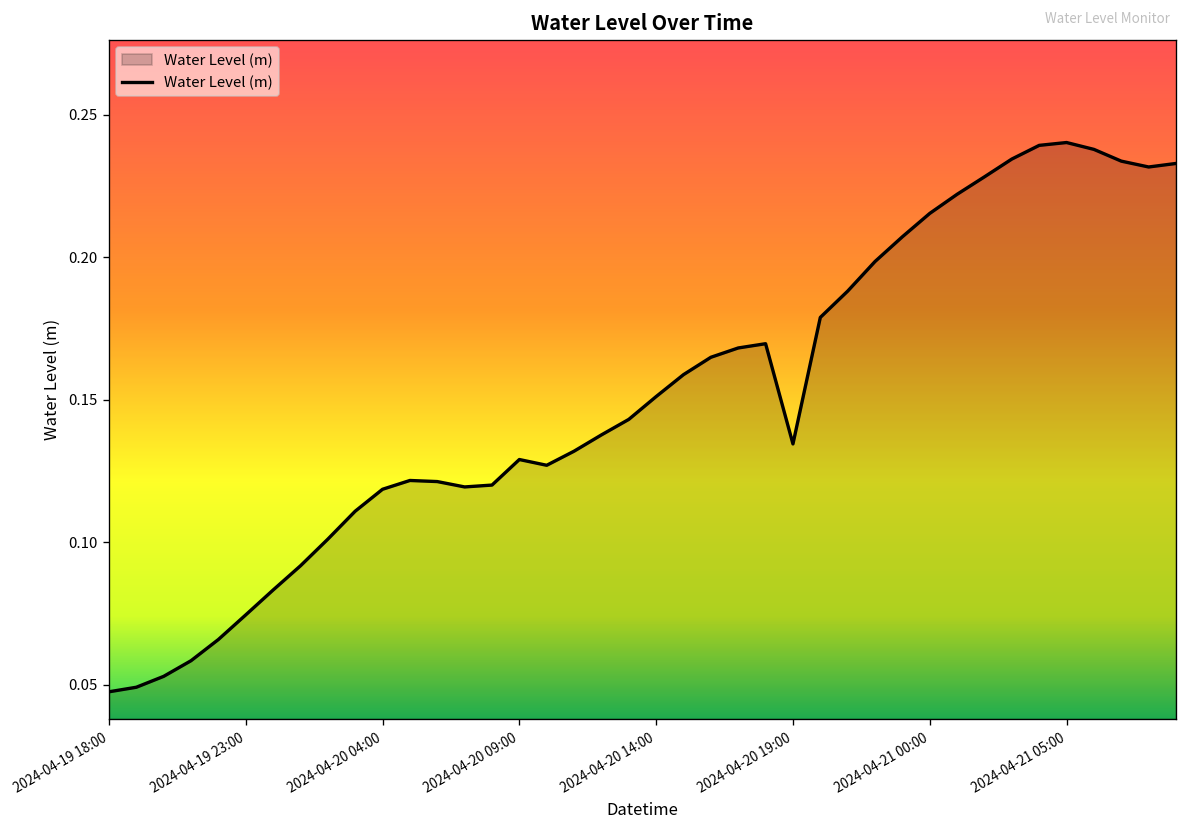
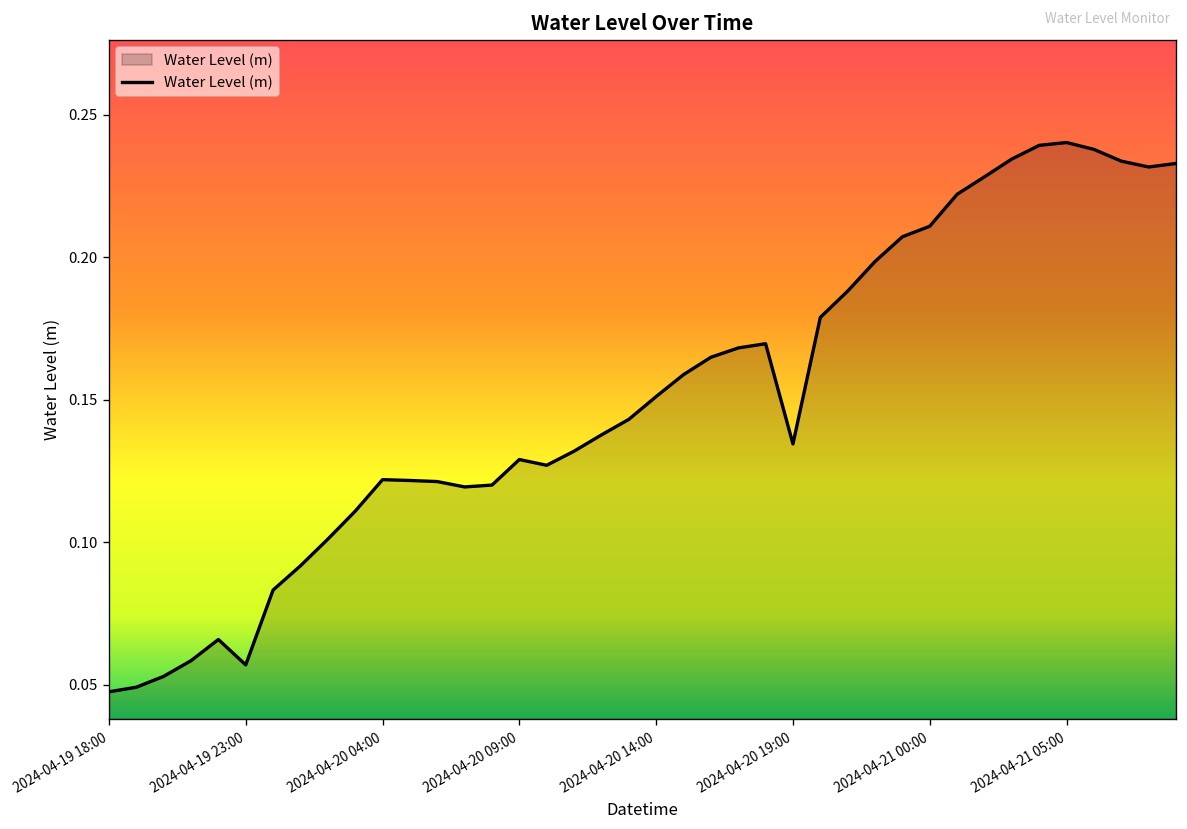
2024-04-19 23:00: 0.075 -> 0.057
2024-04-20 04:00: 0.119 -> 0.122
2024-04-21 00:00: 0.215 -> 0.211
